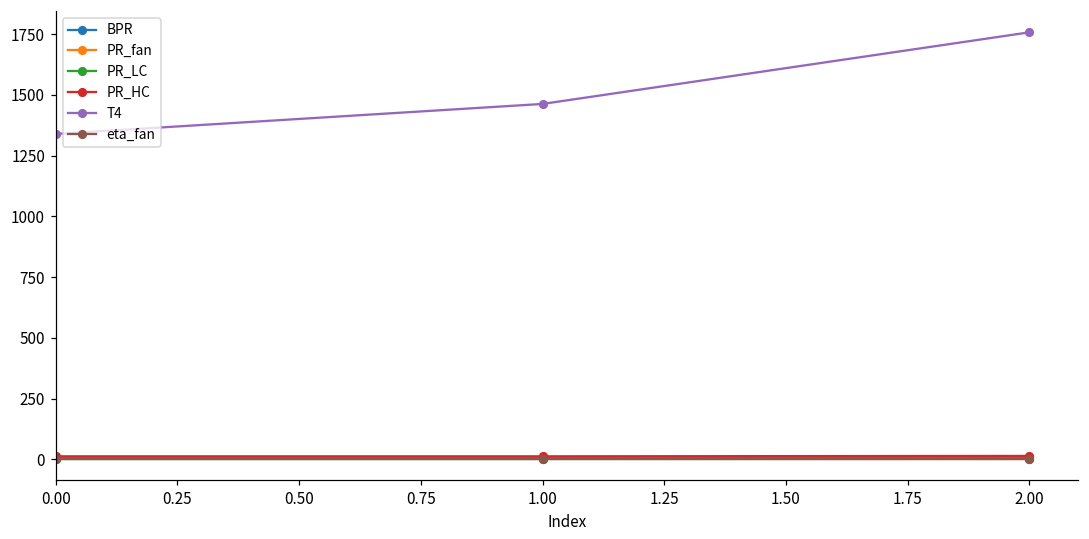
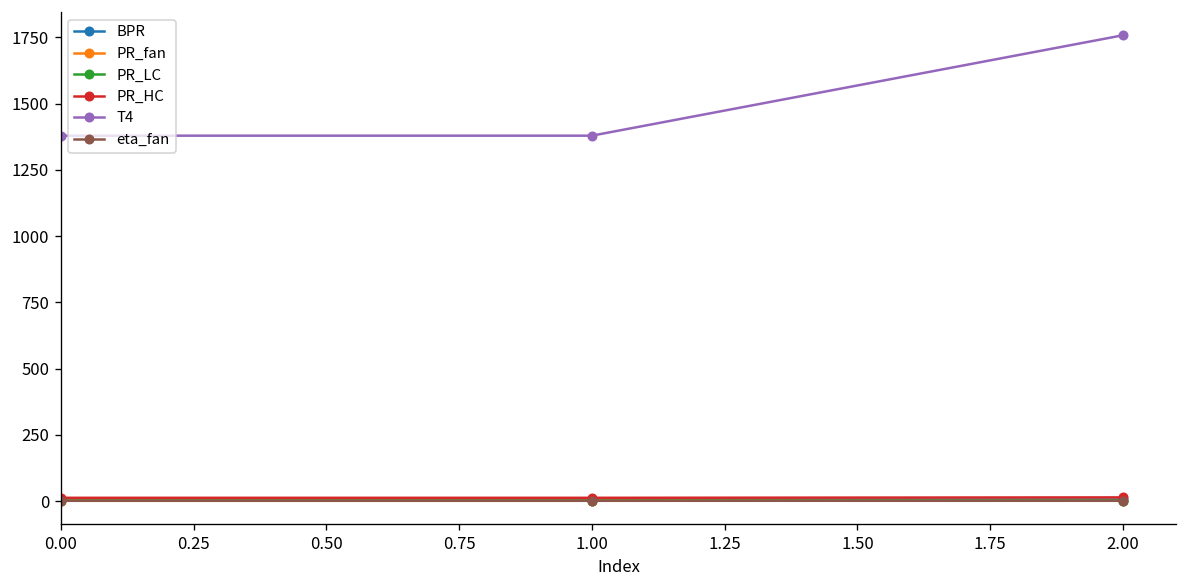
T4, 0.00: 1340 -> 1380
T4, 1.00: 1460 -> 1380
